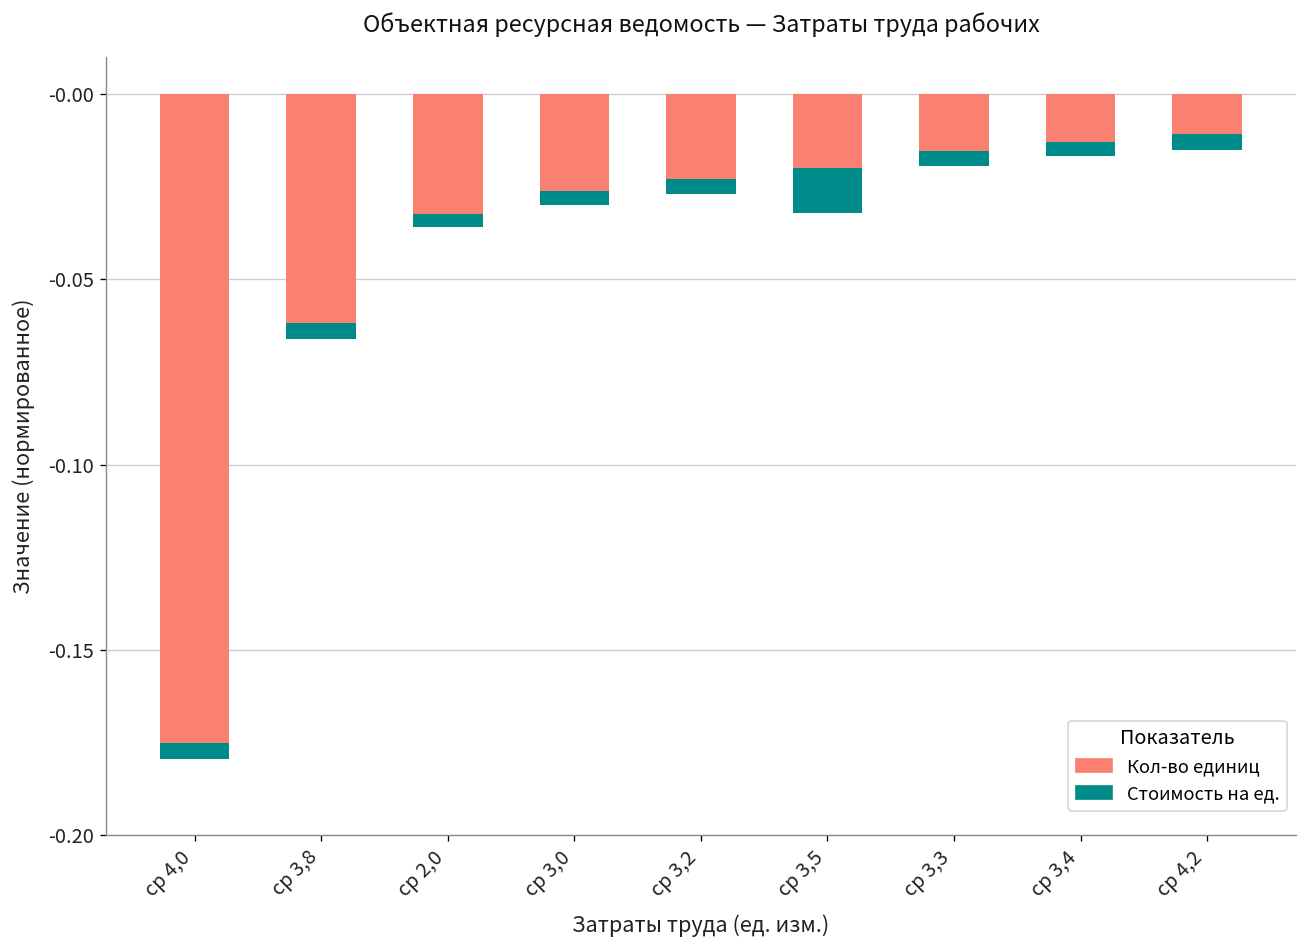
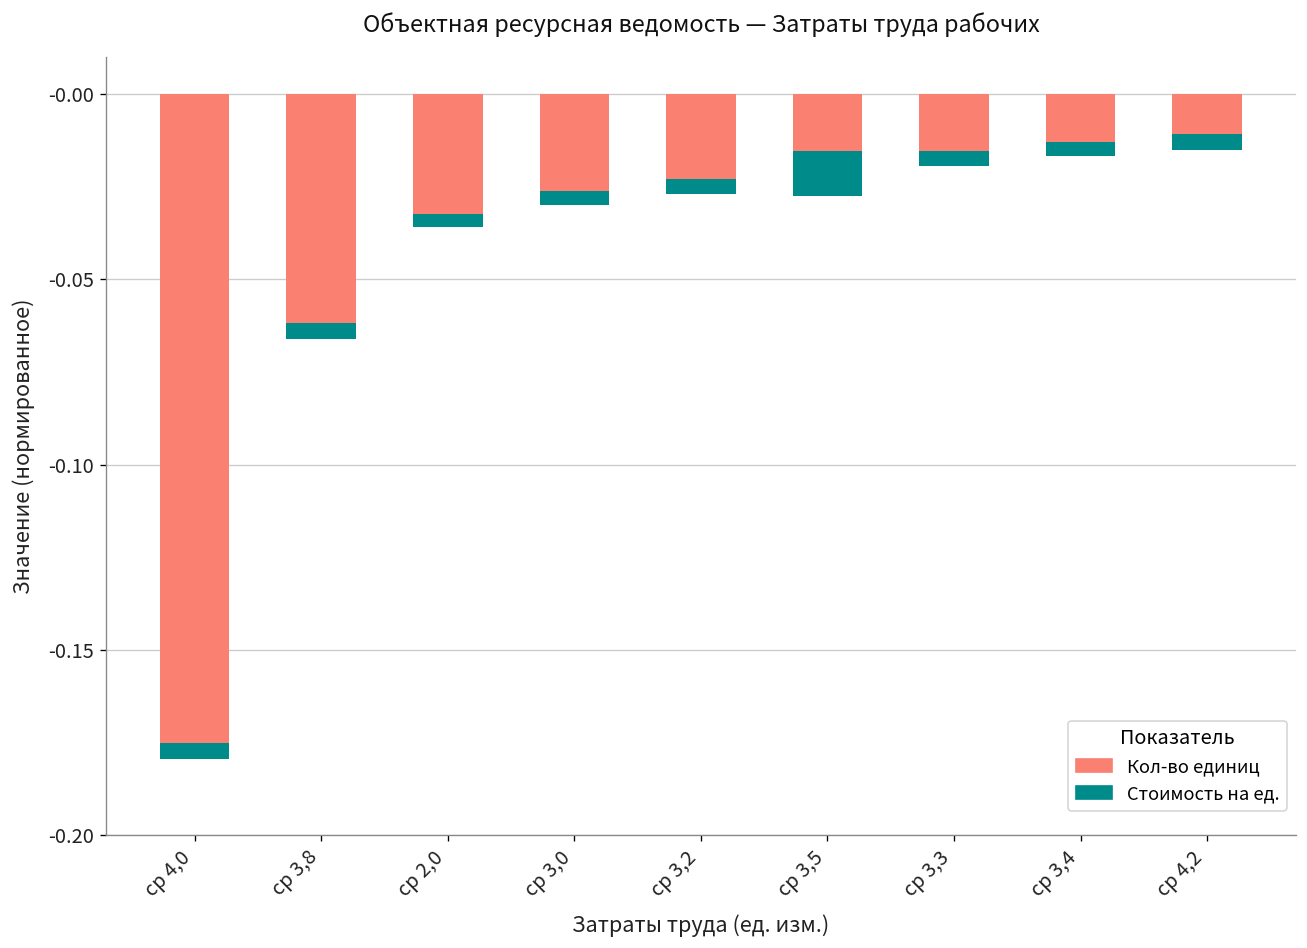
Кол-во единиц, ср 3,5: -0.020 -> -0.015
